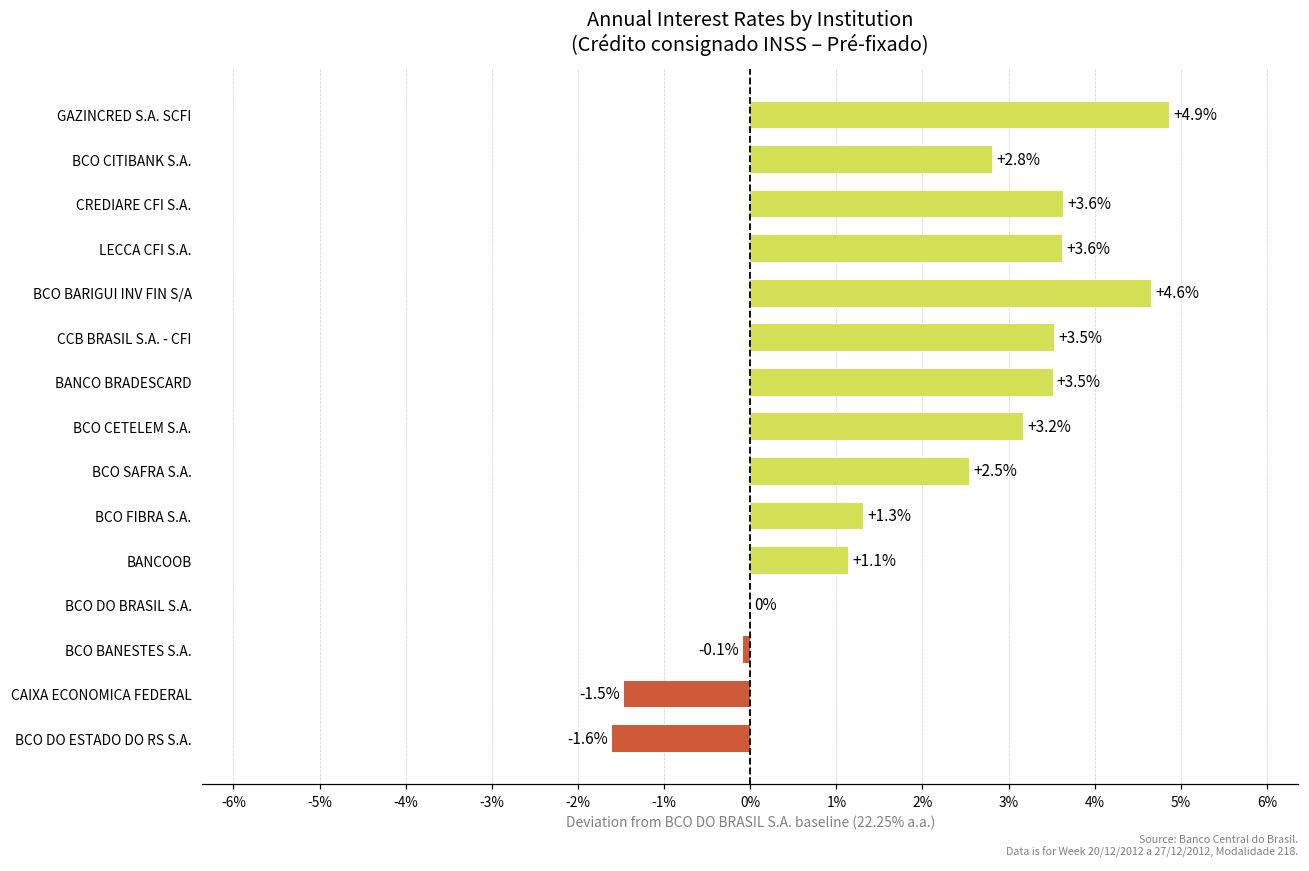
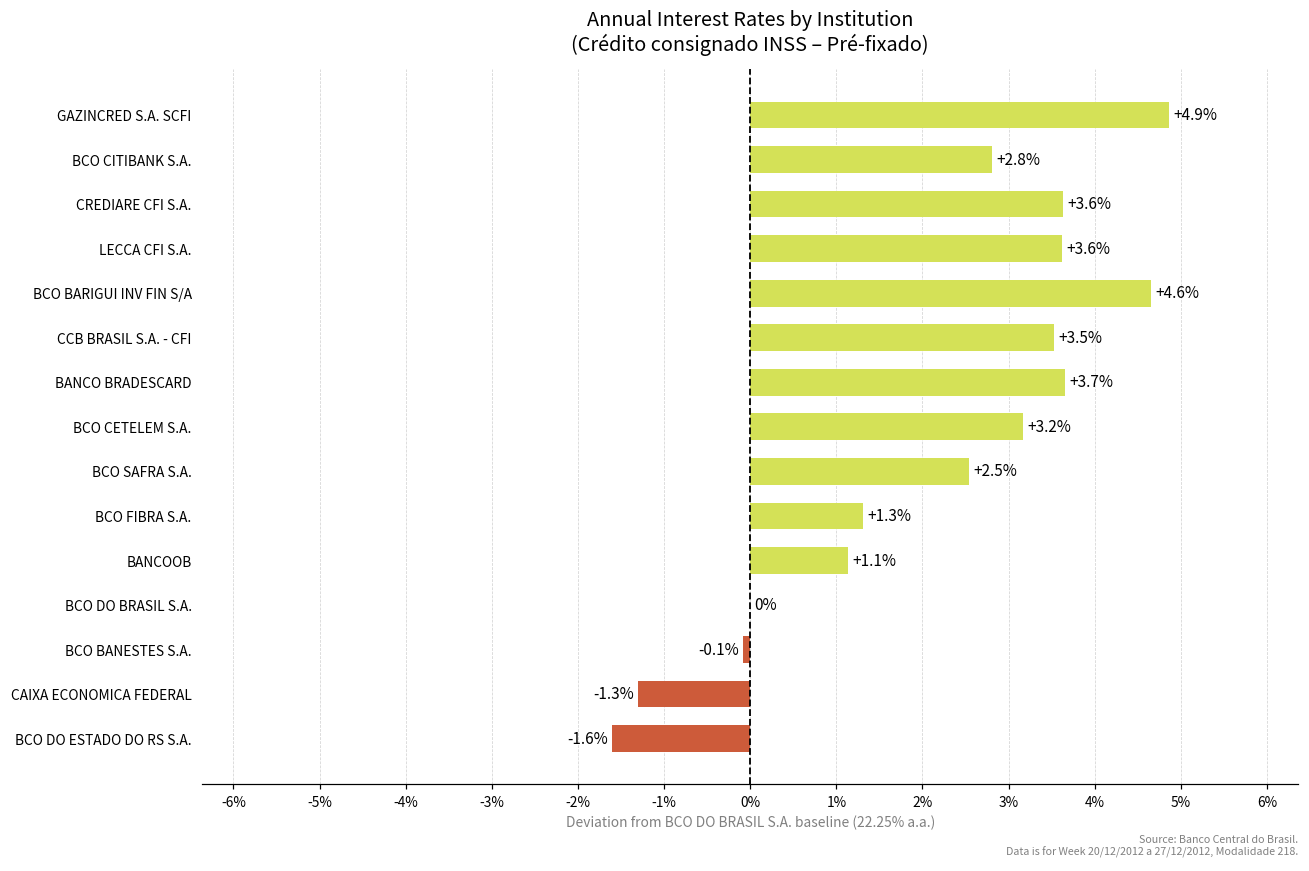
BANCO BRADESCARD: +3.5% -> +3.7%
CAIXA ECONOMICA FEDERAL: -1.5% -> -1.3%
